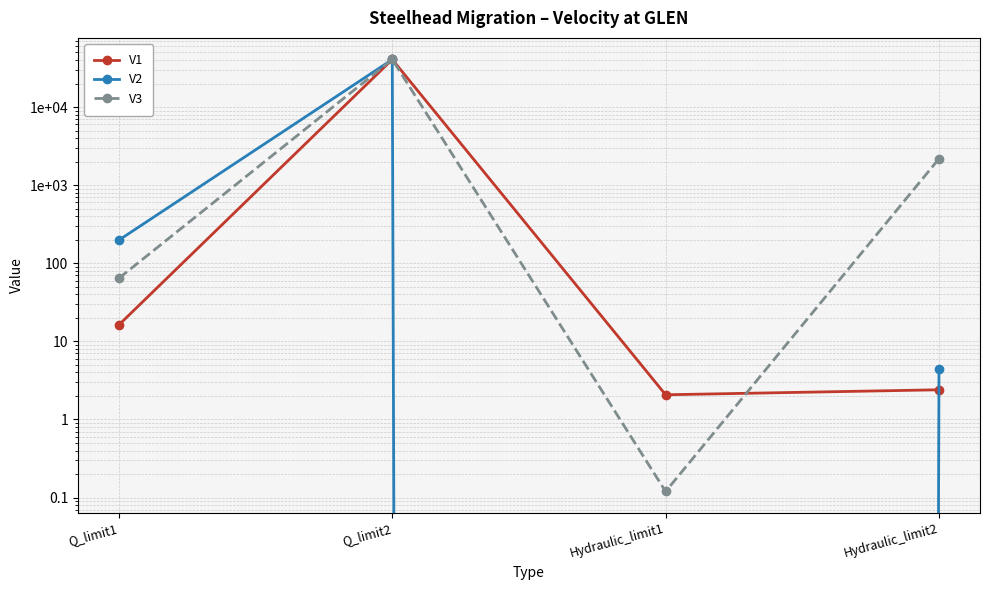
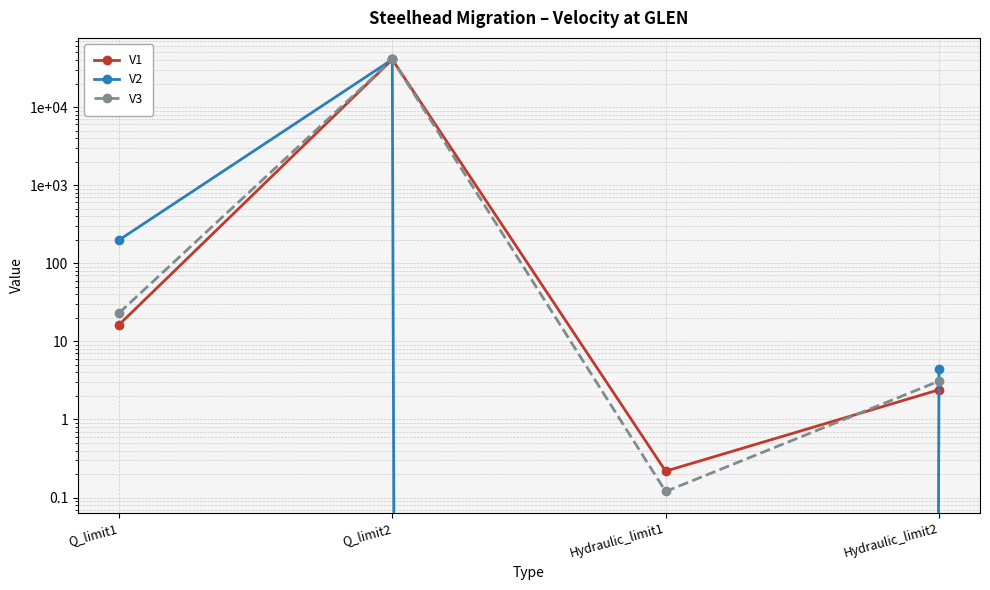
V3, Q_limit1: 60 -> 23
V1, Hydraulic_limit1: 2.1 -> 0.22
V3, Hydraulic_limit2: 2200 -> 3.1
